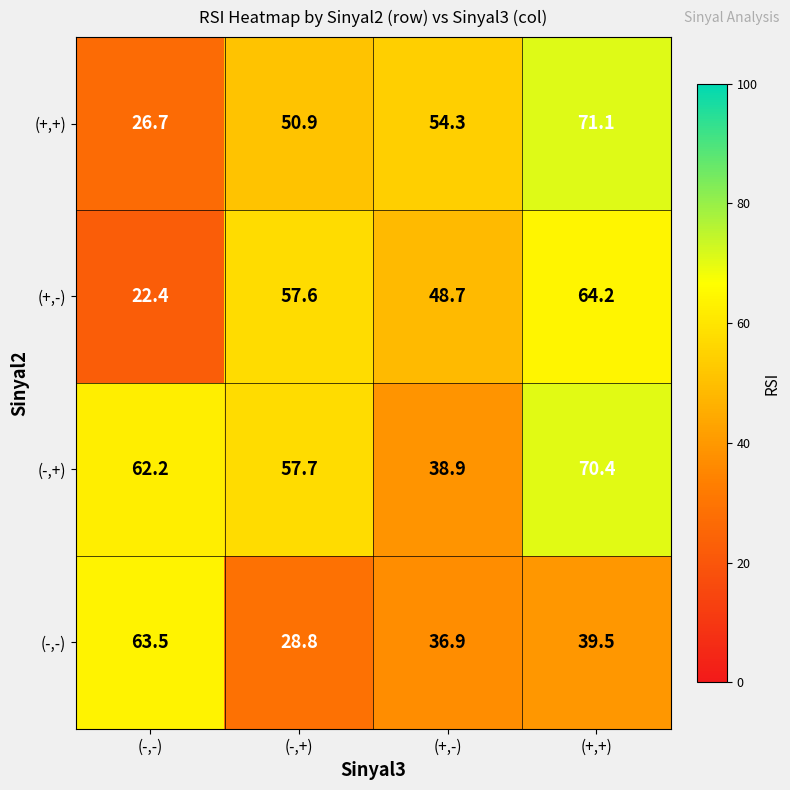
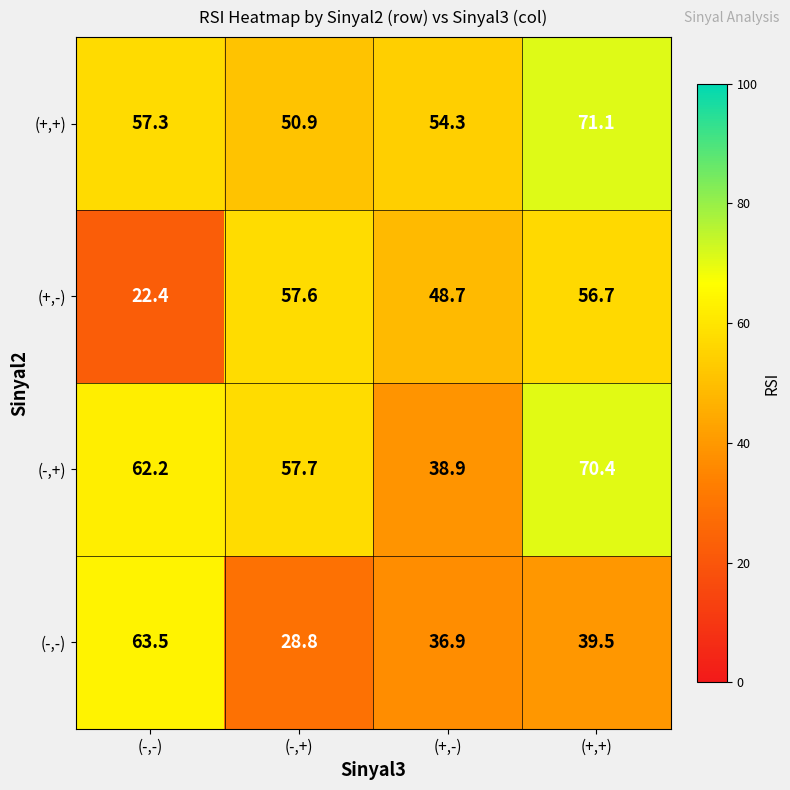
(+,+), (-,-): 26.7 -> 57.3
(+,-), (+,+): 64.2 -> 56.7
